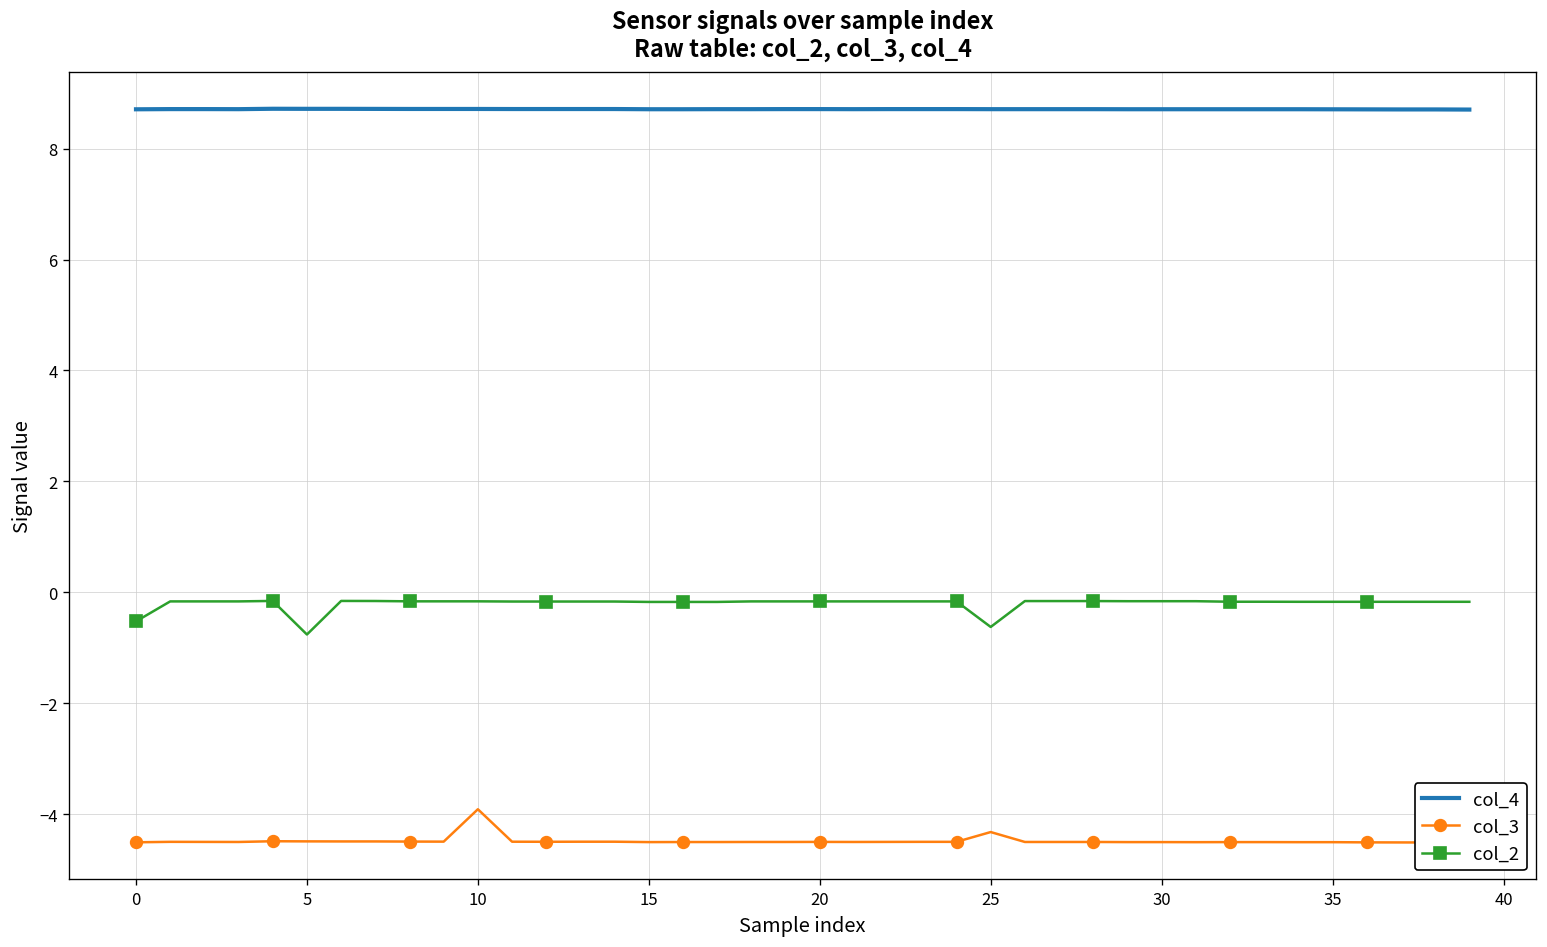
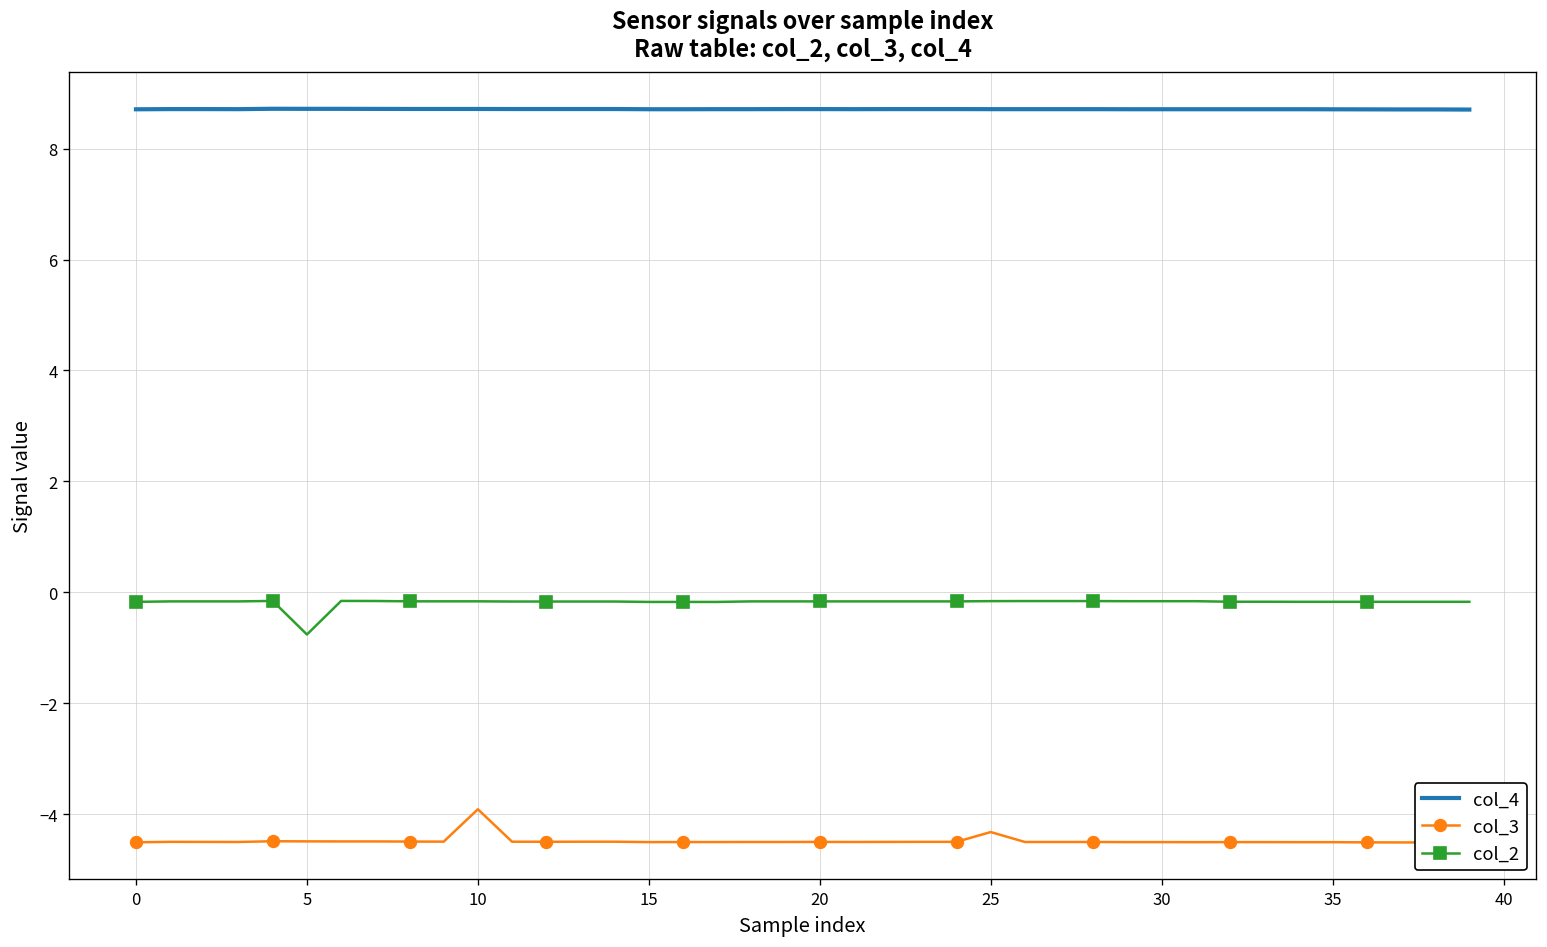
col_2, 0: -0.5 -> -0.2
col_2, 25: -0.6 -> -0.2
